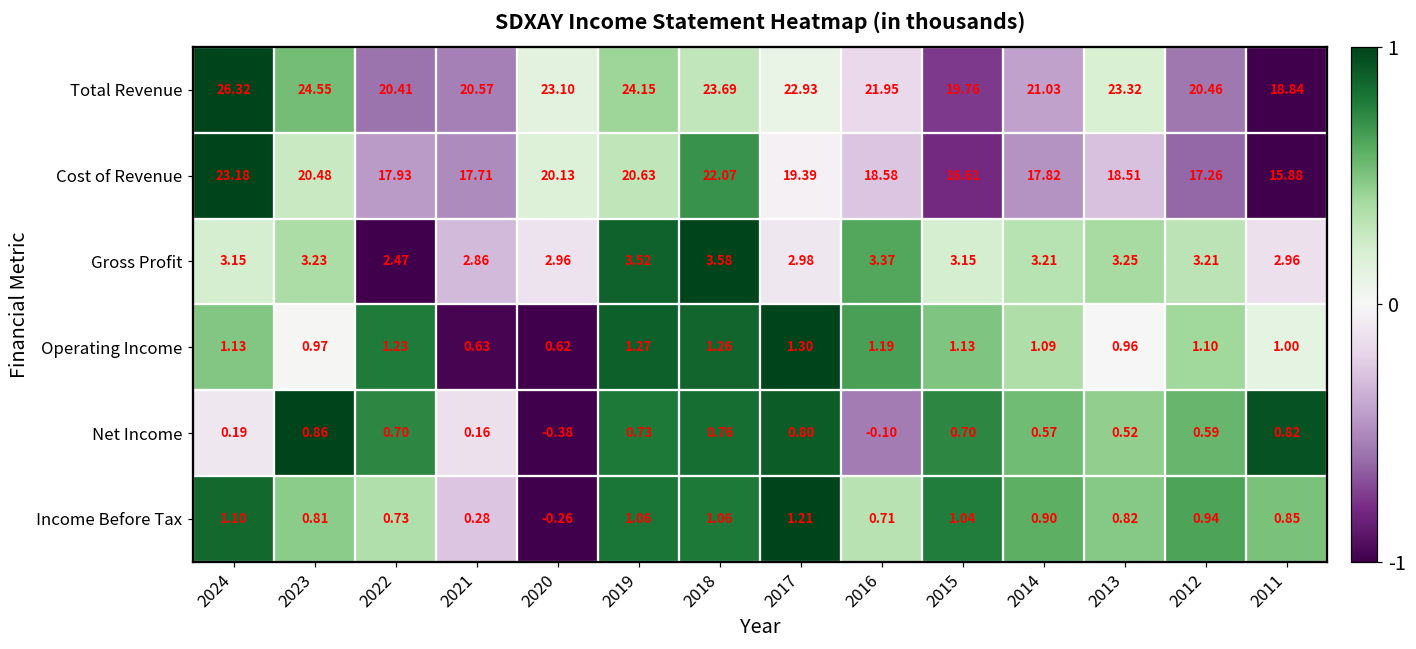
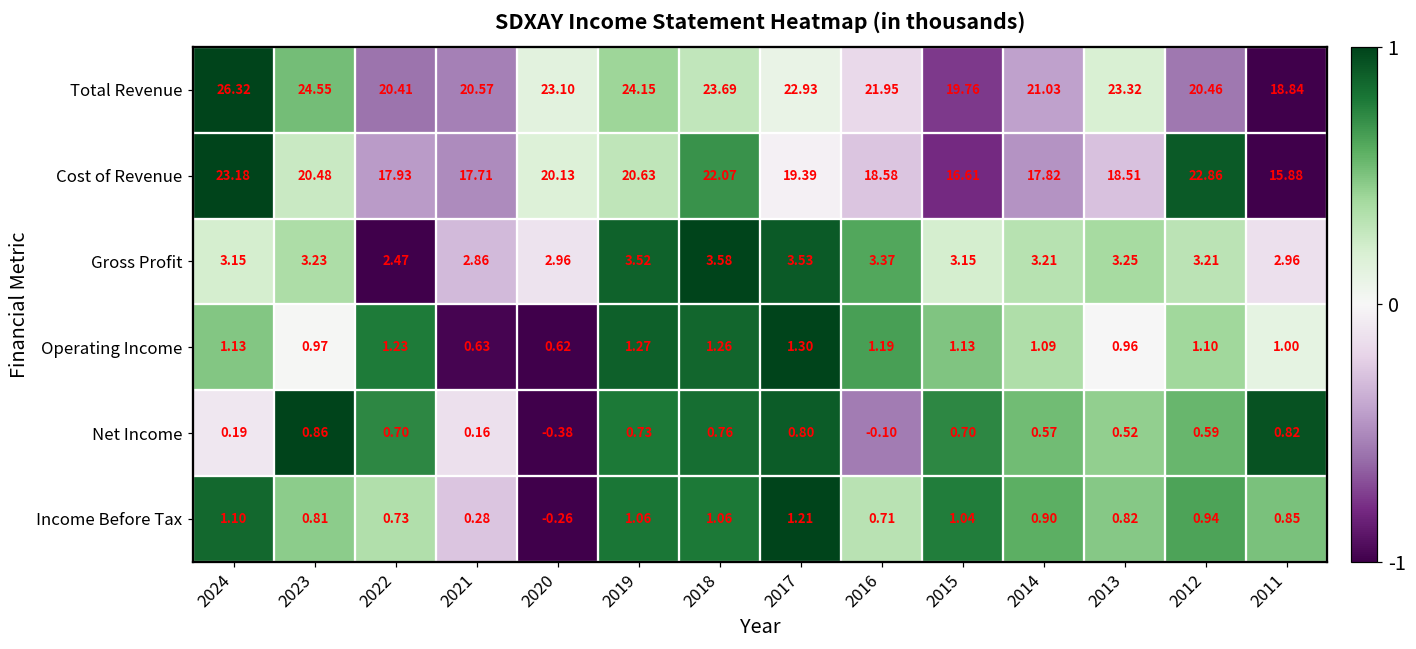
Cost of Revenue, 2012: 17.26 -> 22.86
Gross Profit, 2017: 2.98 -> 3.53
